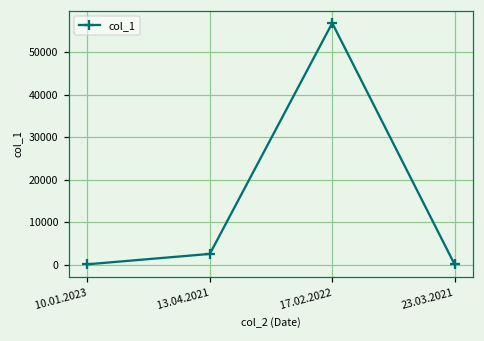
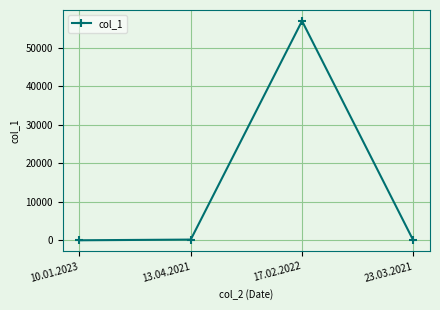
13.04.2021: 3000 -> 0
